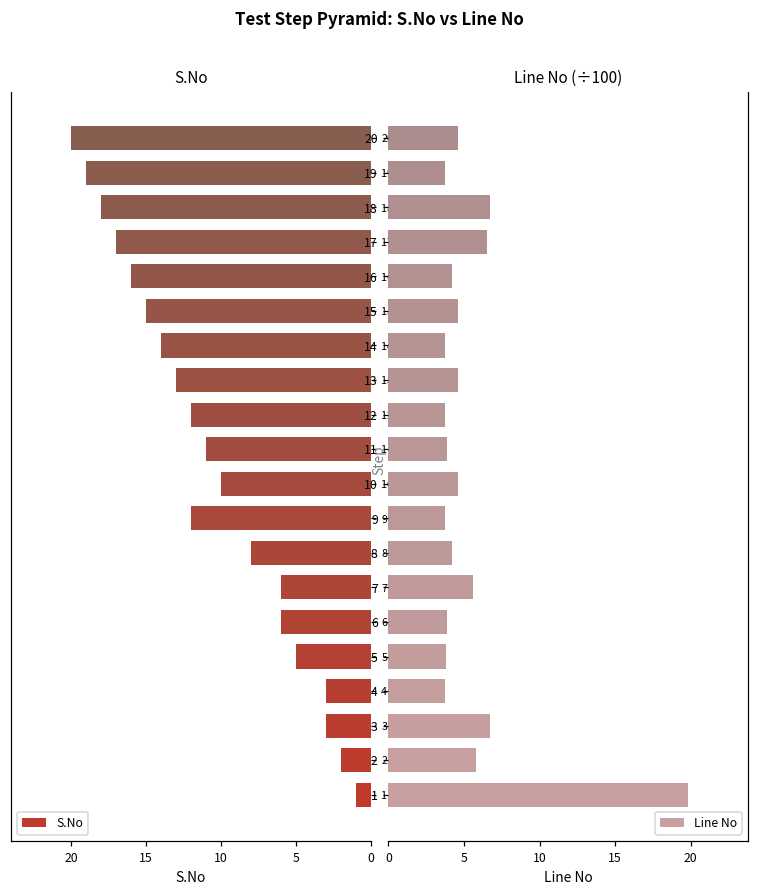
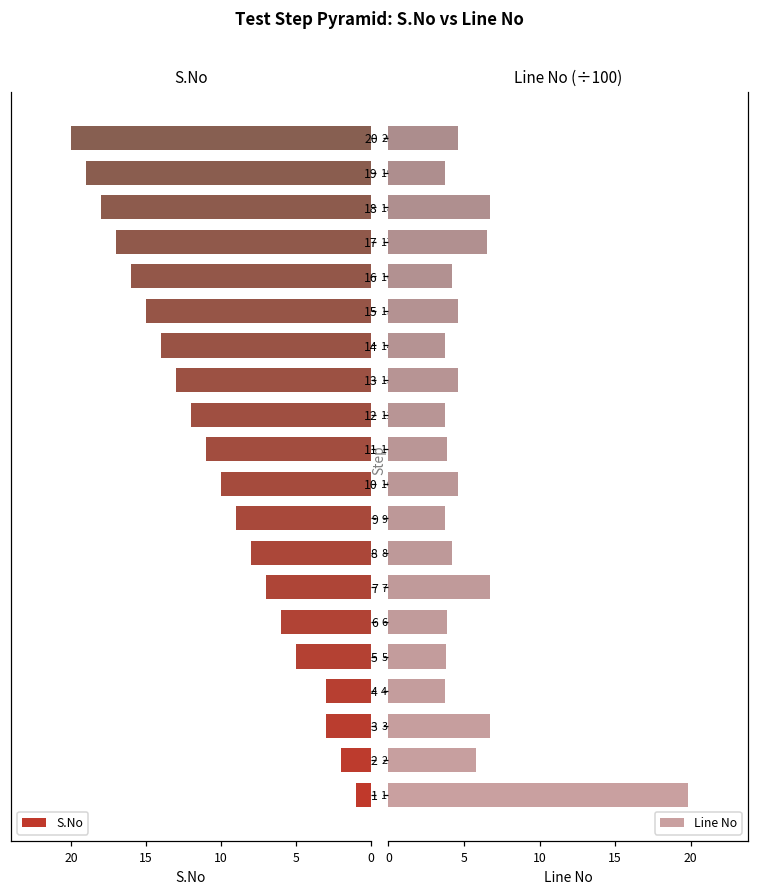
S.No, 9: 12 -> 9
S.No, 7: 6 -> 7
Line No (÷100), 7: 5.6 -> 6.7
